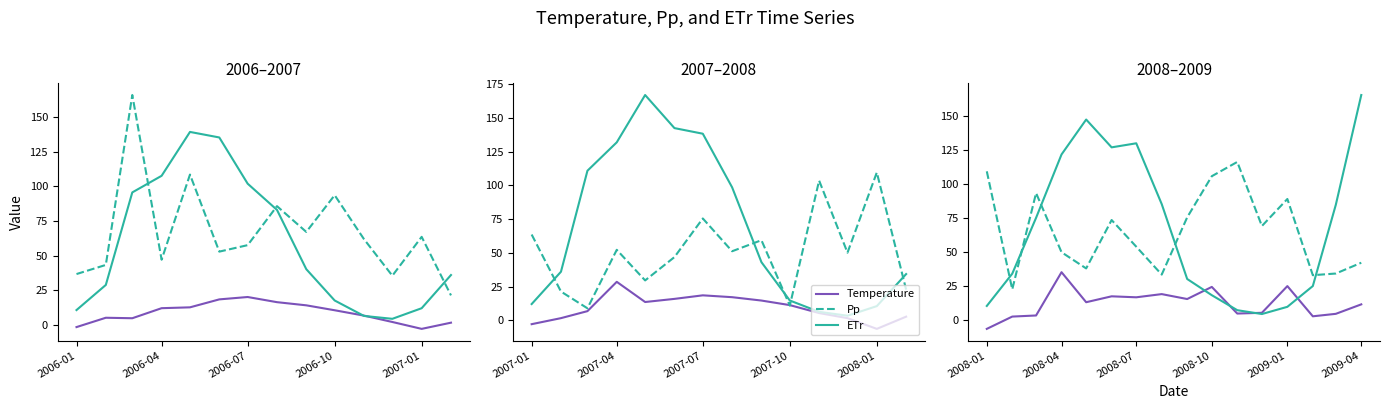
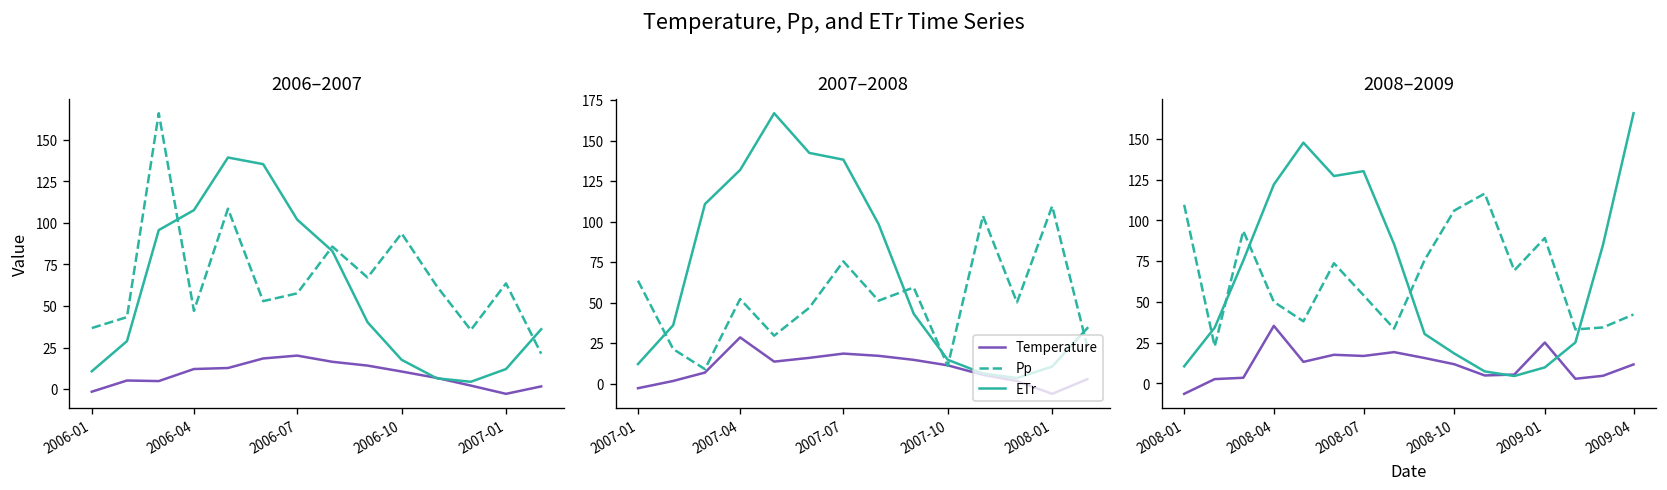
2008–2009, Temperature, 2008-10: 25 -> 12
